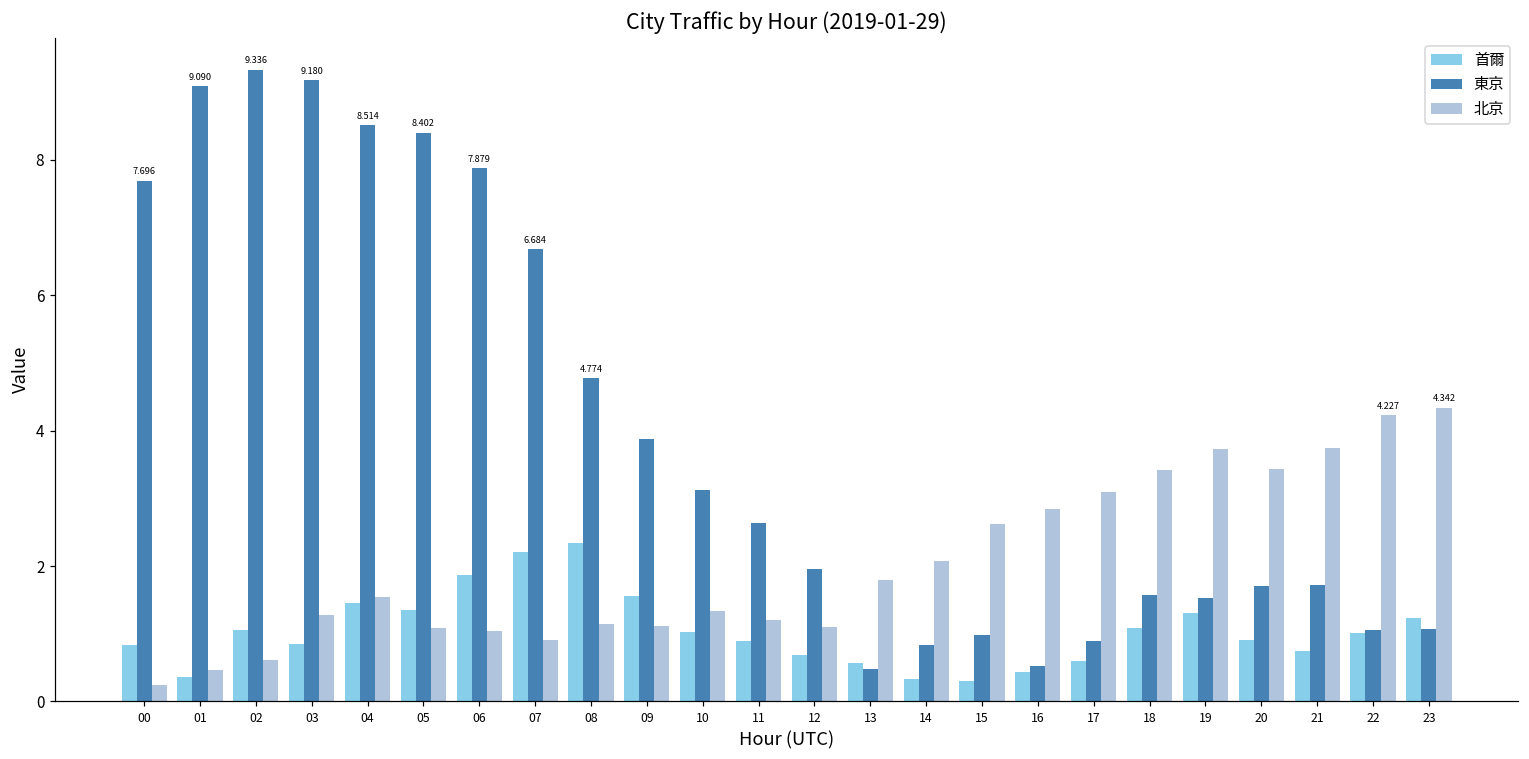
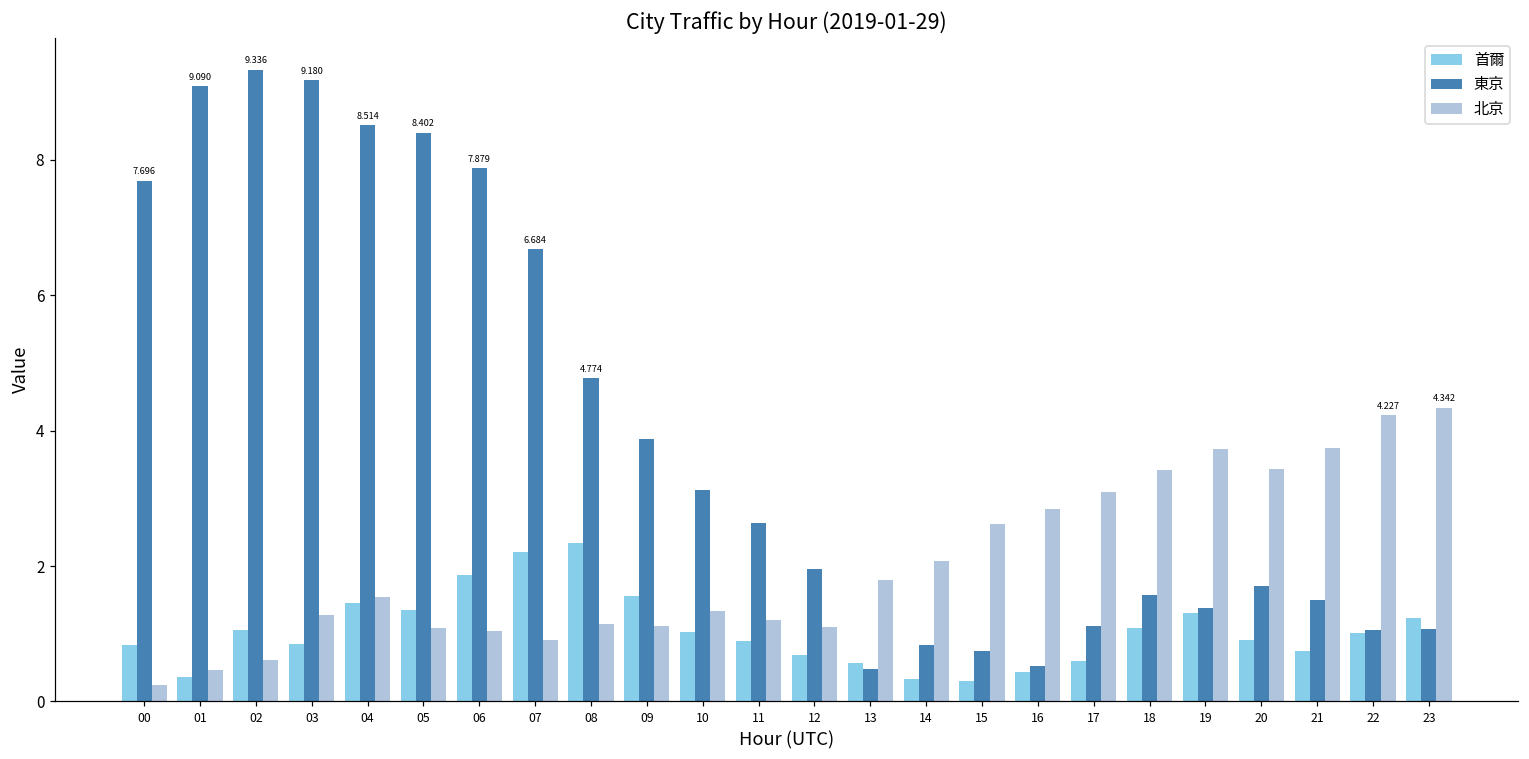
東京, 15: 1.0 -> 0.7
東京, 17: 0.9 -> 1.1
東京, 19: 1.5 -> 1.4
東京, 21: 1.7 -> 1.5
